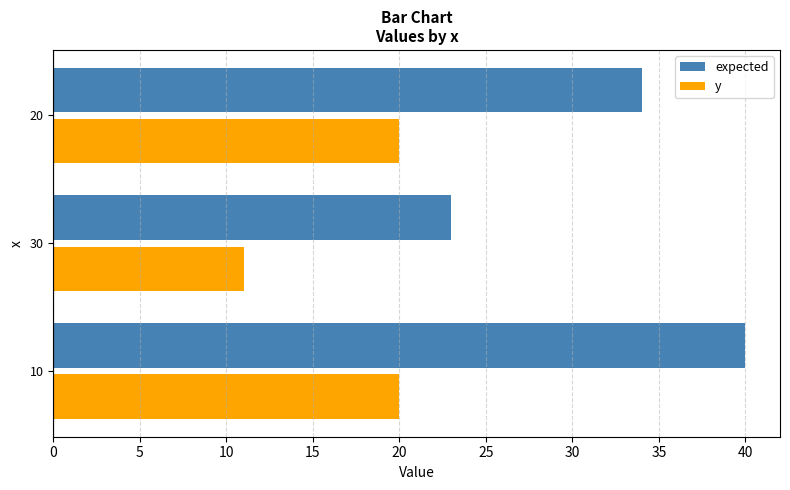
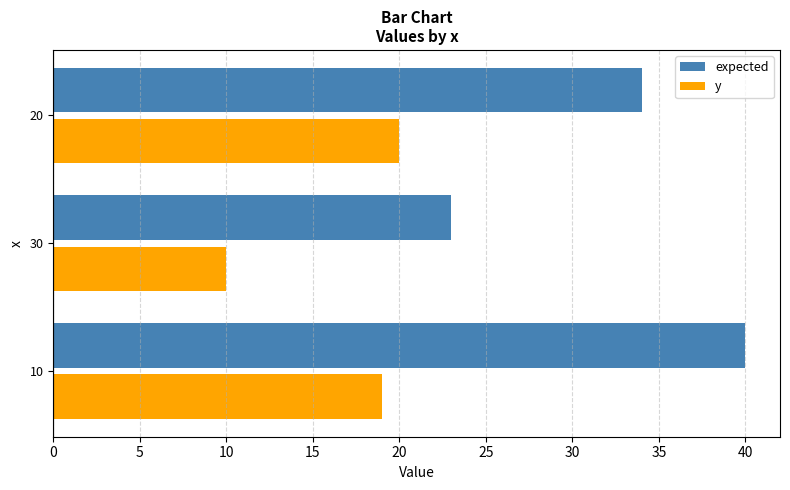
y, 30: 11 -> 10
y, 10: 20 -> 19
